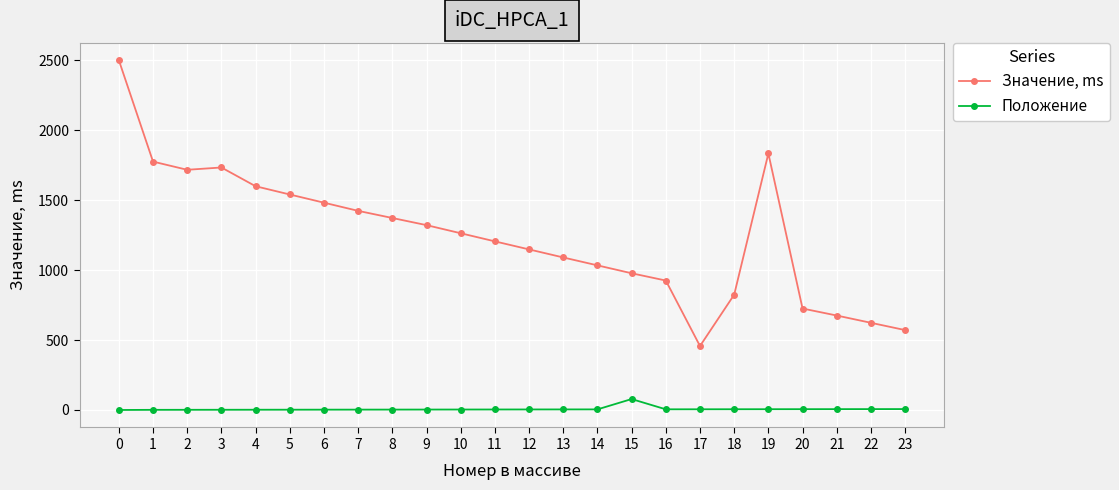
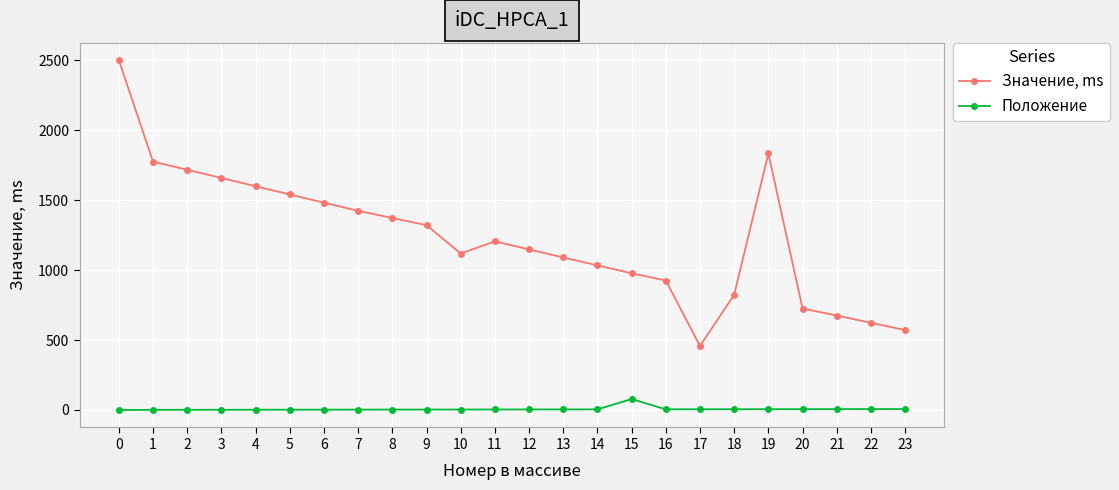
Значение, ms, 3: 1730 -> 1660
Значение, ms, 10: 1260 -> 1120
